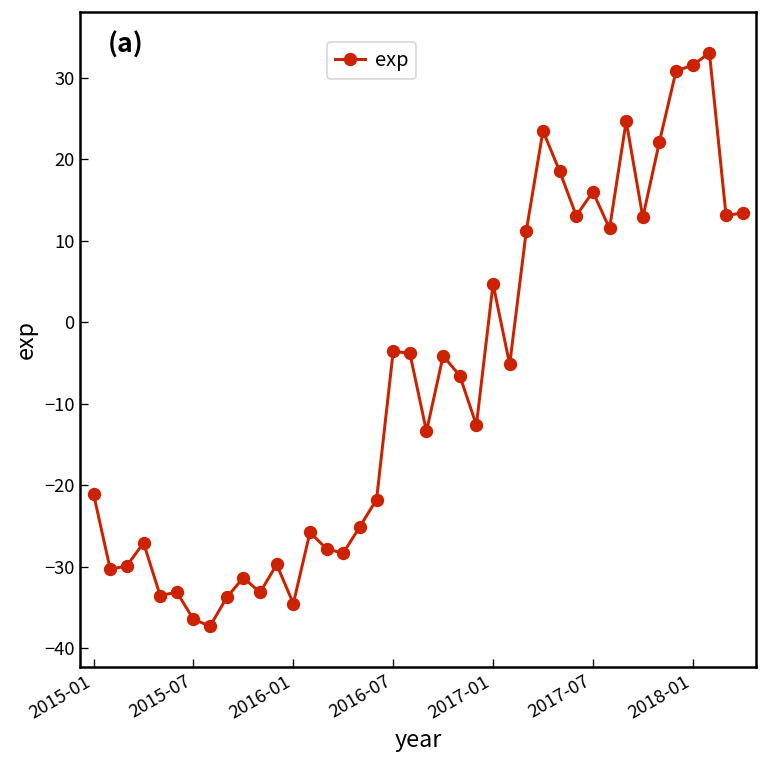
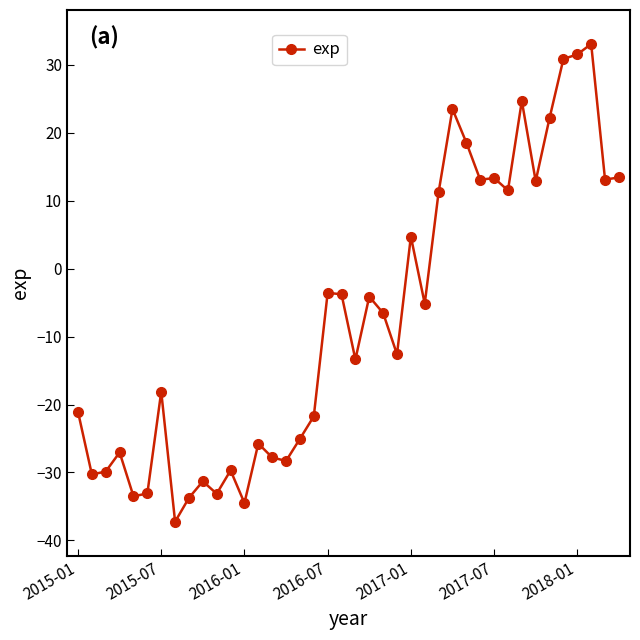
2015-07: -36 -> -18
2017-07: 16 -> 13
